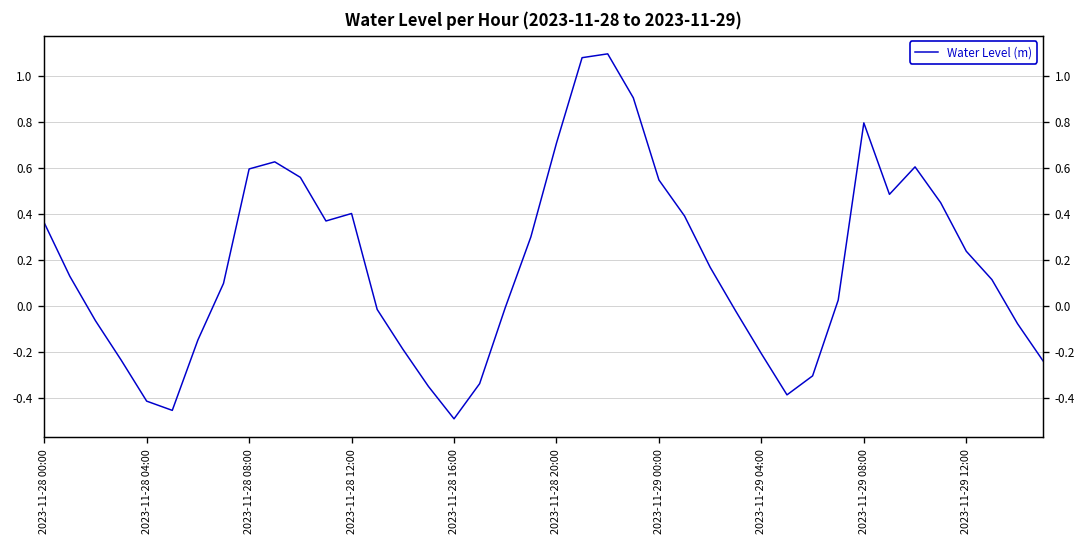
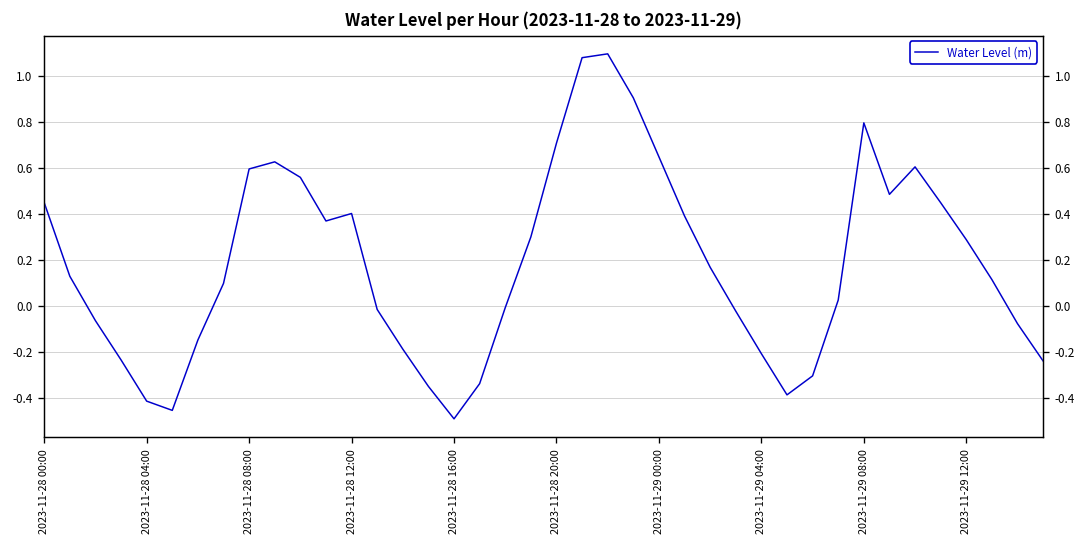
2023-11-28 00:00: 0.36 -> 0.45
2023-11-29 00:00: 0.55 -> 0.65
2023-11-29 12:00: 0.24 -> 0.29
